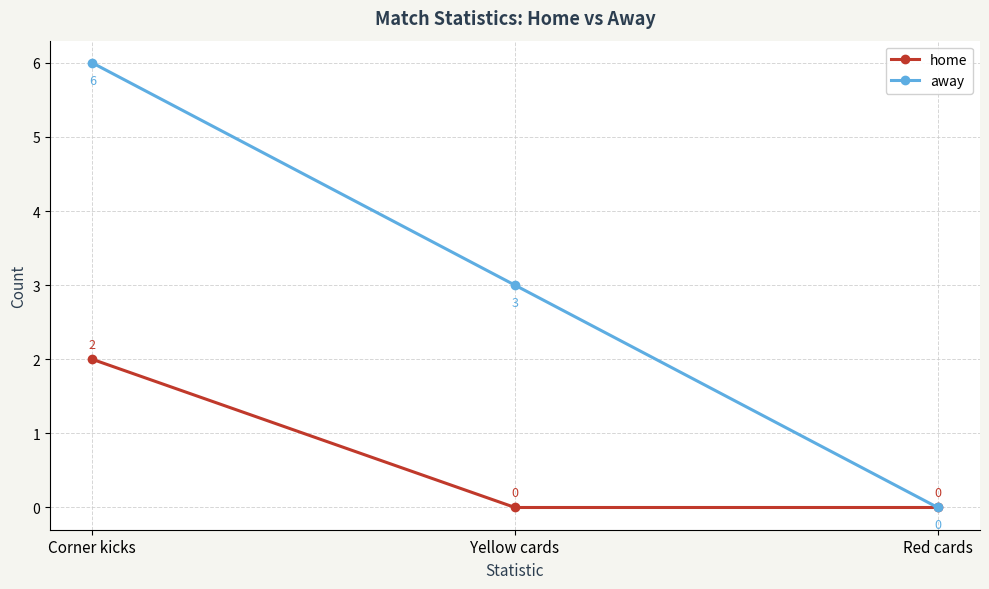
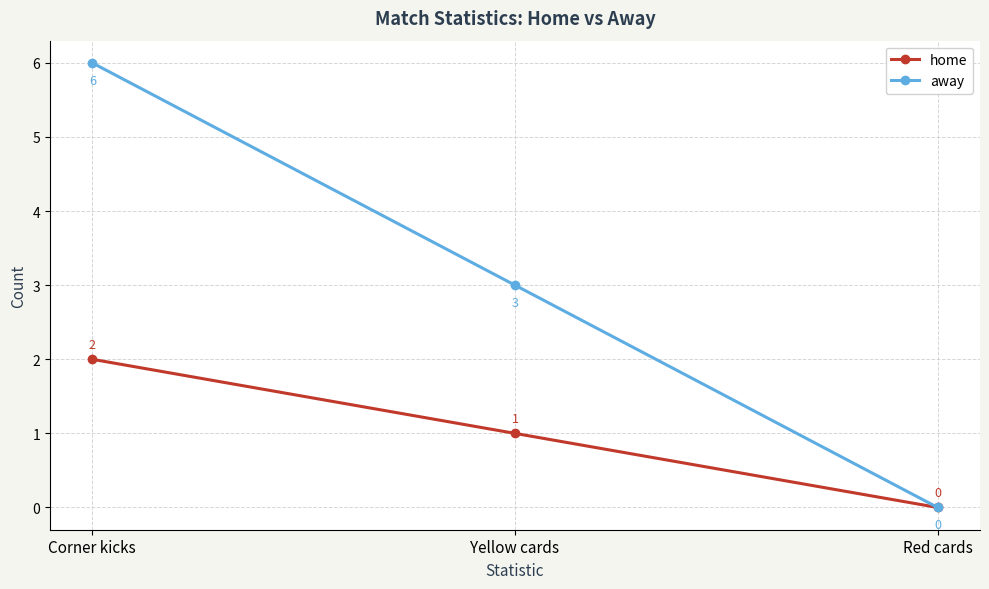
home, Yellow cards: 0 -> 1
